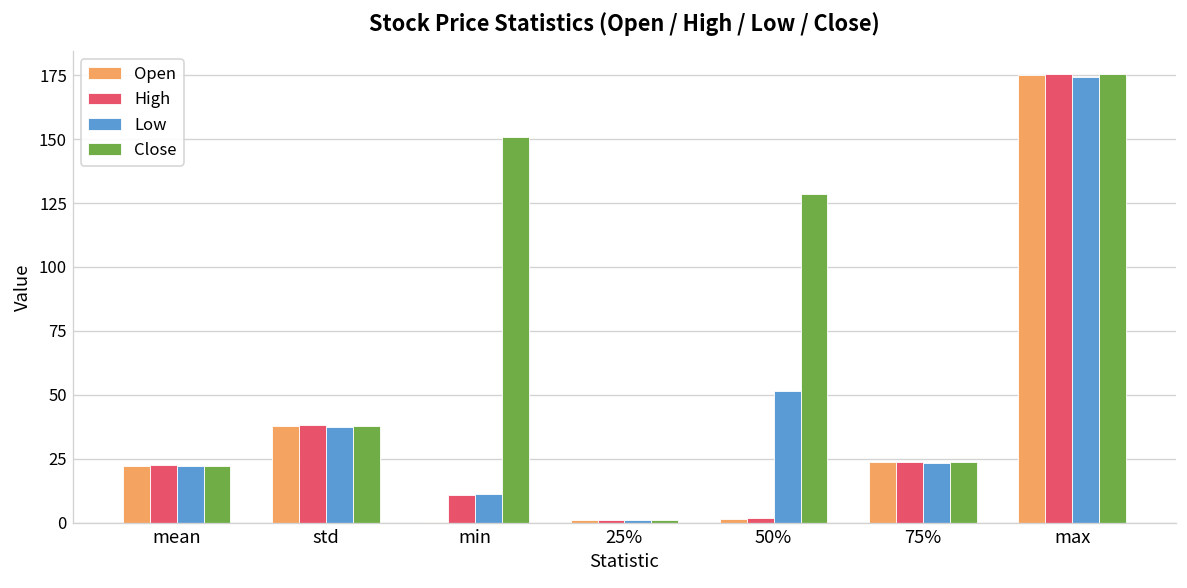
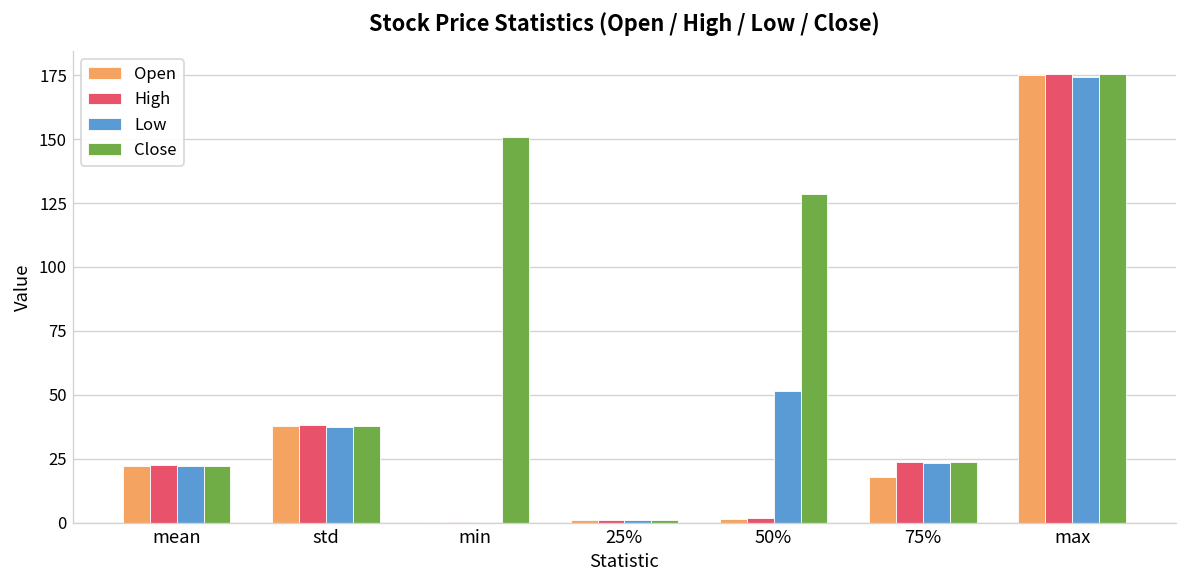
High, min: 11 -> 0
Low, min: 11 -> 0
Open, 75%: 24 -> 18
